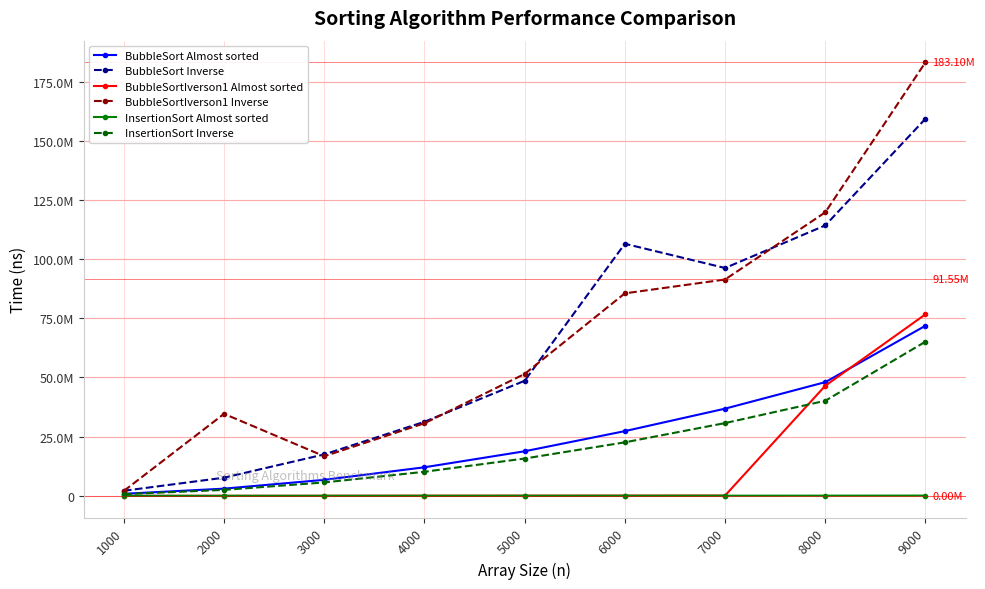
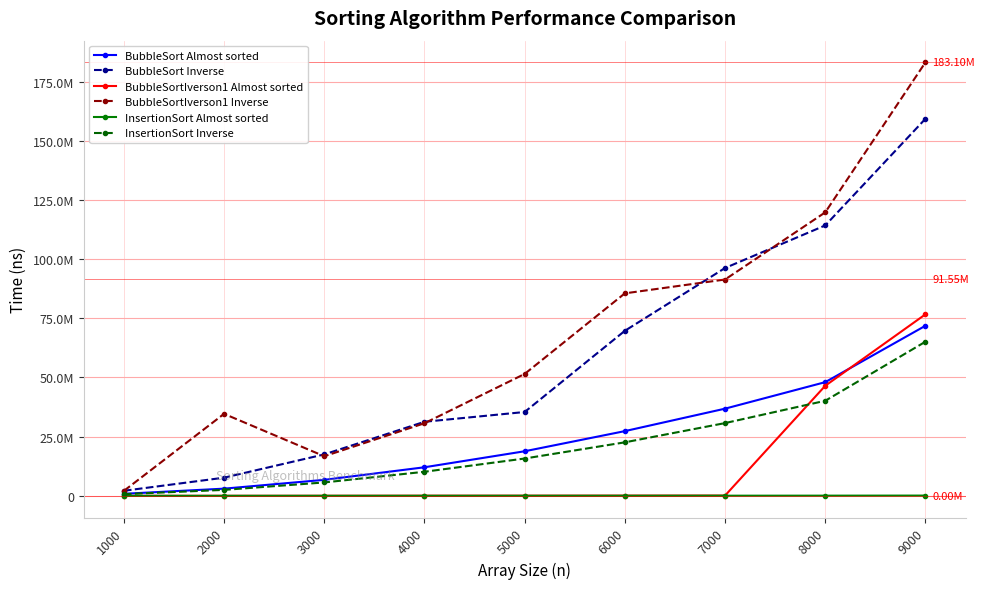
BubbleSort Inverse, 5000: 49000000 -> 35000000
BubbleSort Inverse, 6000: 106000000 -> 70000000
